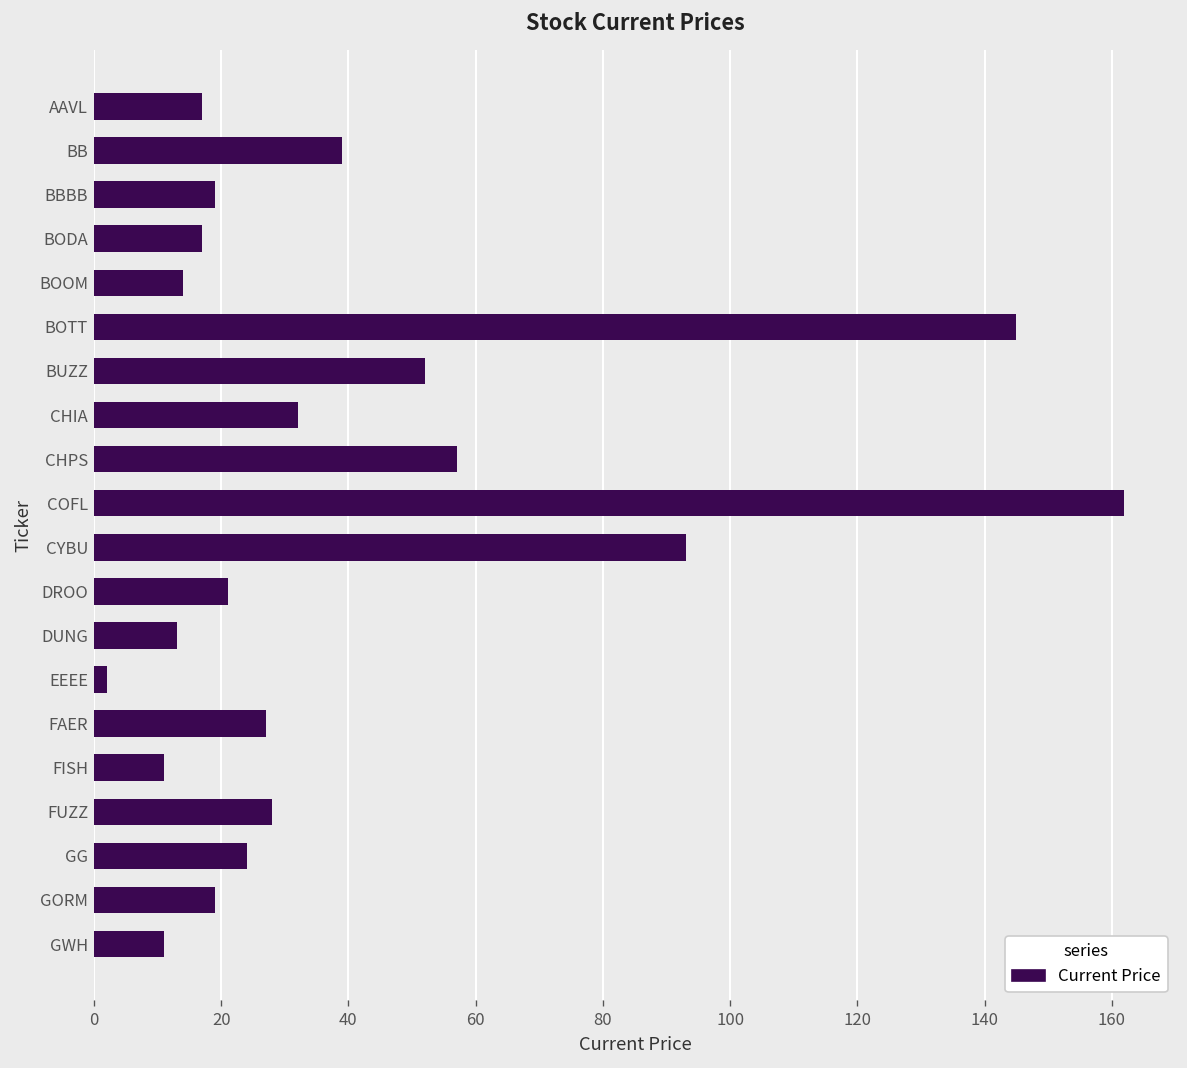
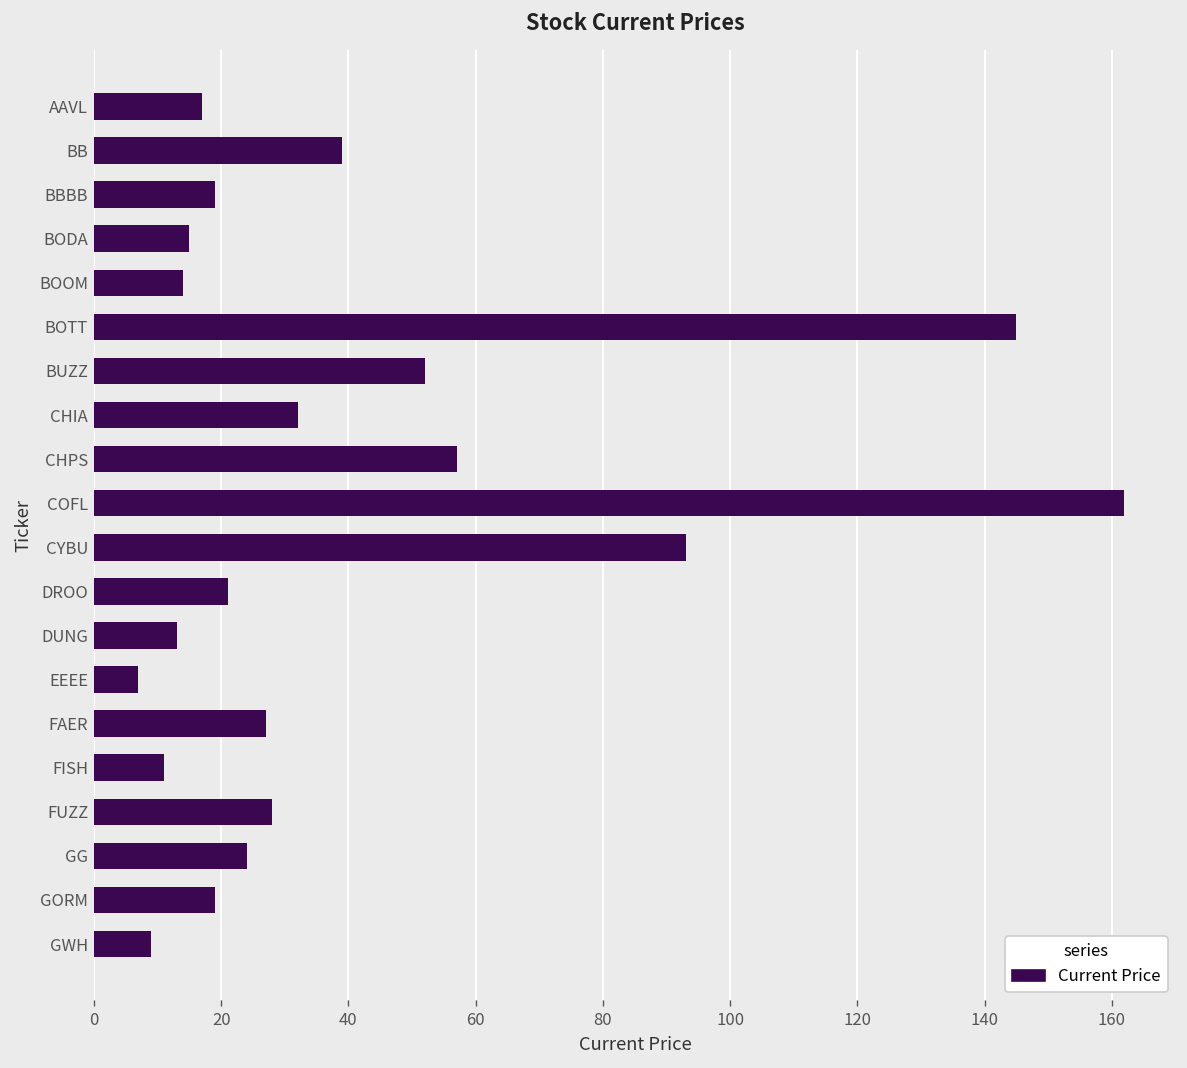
BODA: 17 -> 15
EEEE: 2 -> 7
GWH: 11 -> 9
